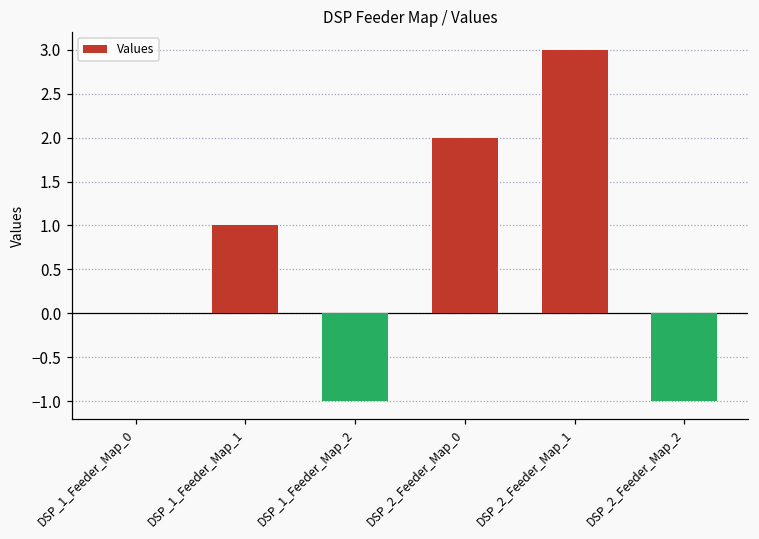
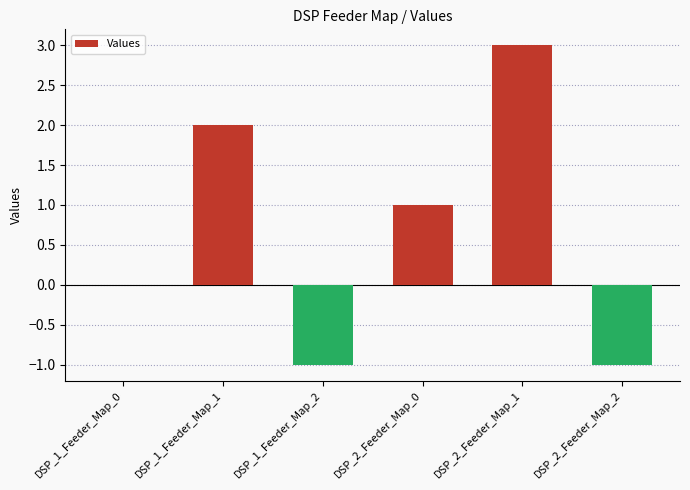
DSP_1_Feeder_Map_1: 1 -> 2
DSP_2_Feeder_Map_0: 2 -> 1
